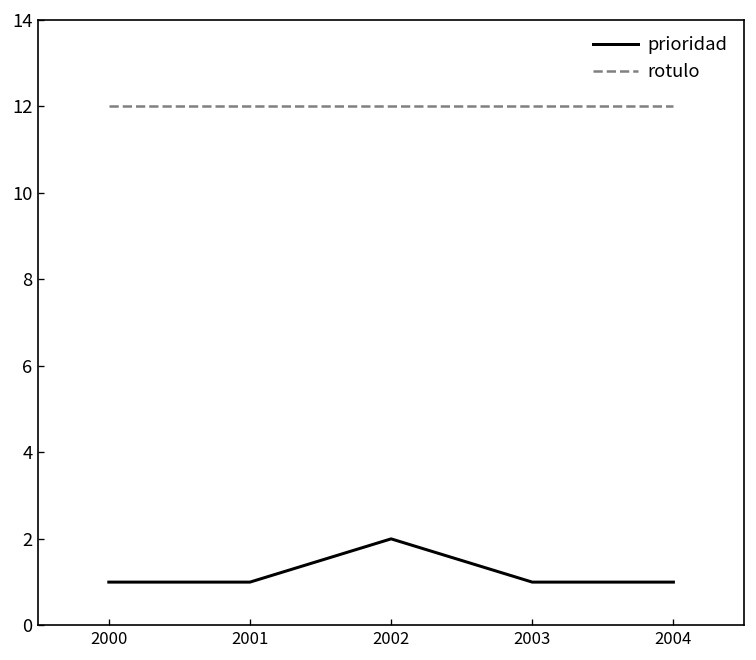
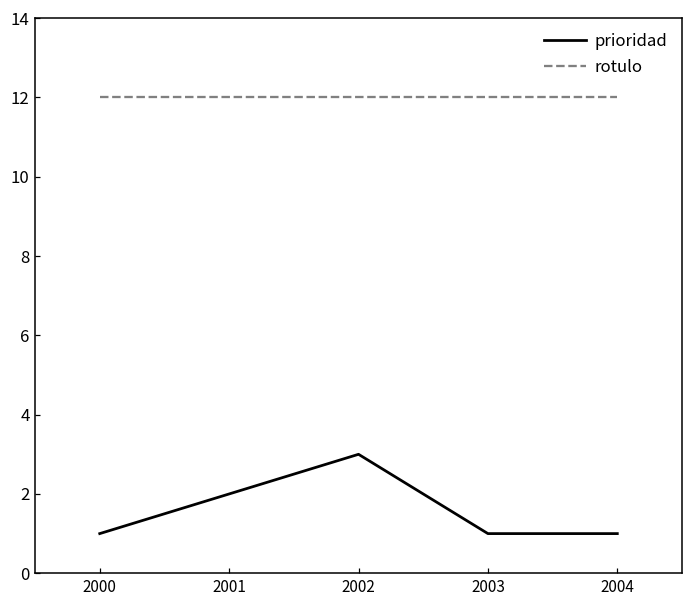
prioridad, 2001: 1 -> 2
prioridad, 2002: 2 -> 3
